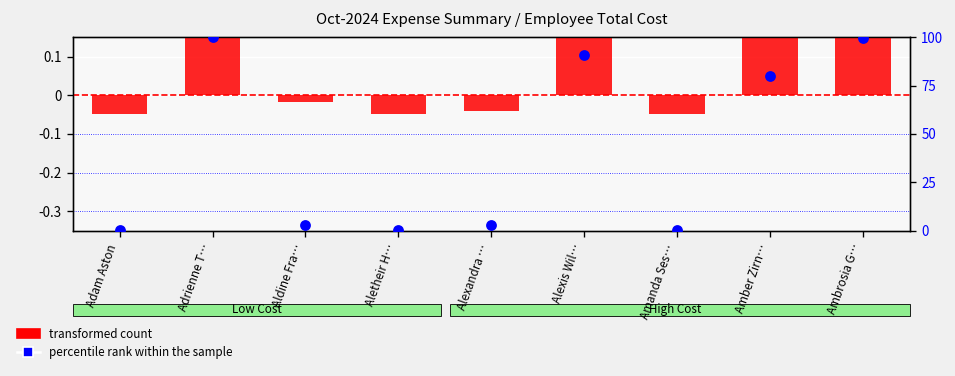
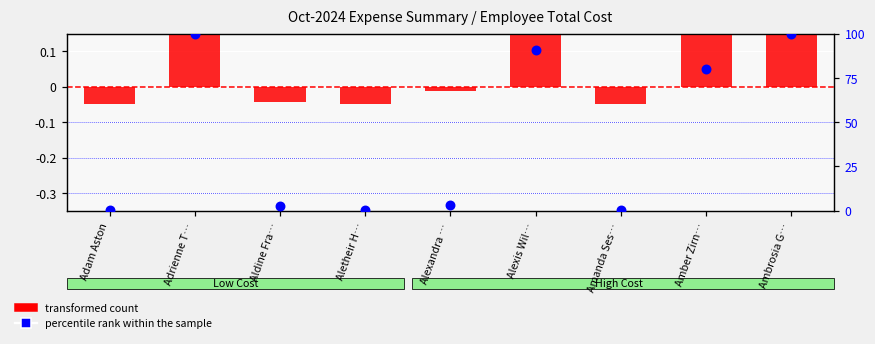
transformed count, Aldine Fra…: -0.02 -> -0.04
transformed count, Alexandra …: -0.04 -> -0.01
